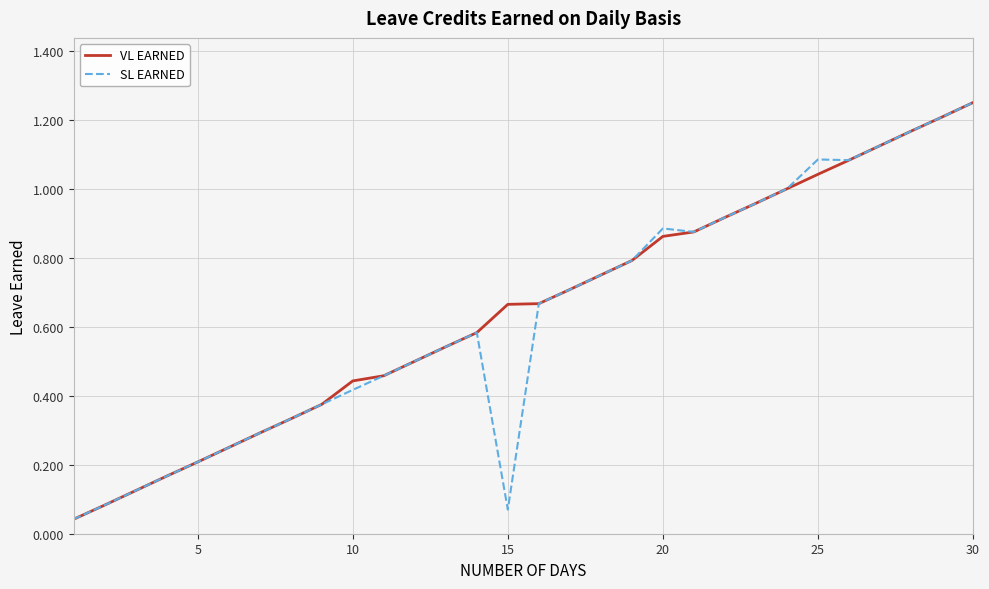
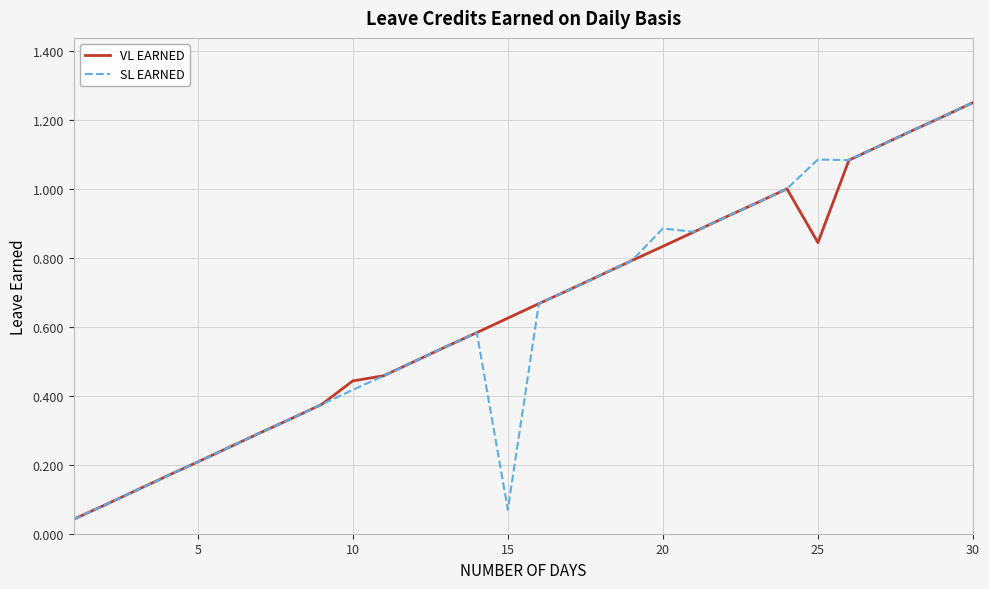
VL EARNED, 15: 0.67 -> 0.63
VL EARNED, 20: 0.86 -> 0.83
VL EARNED, 25: 1.04 -> 0.84
